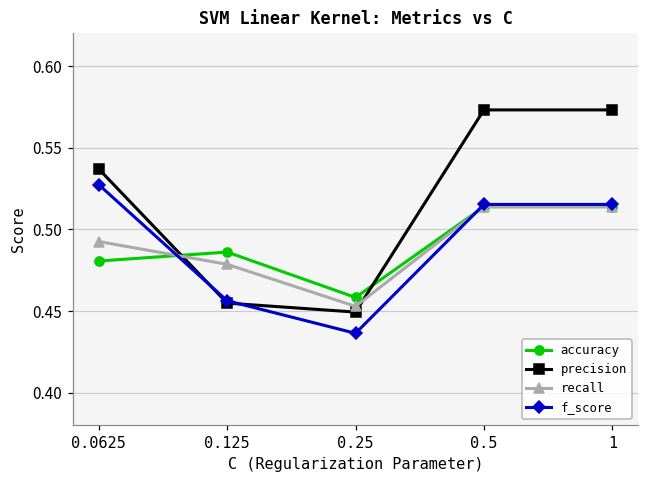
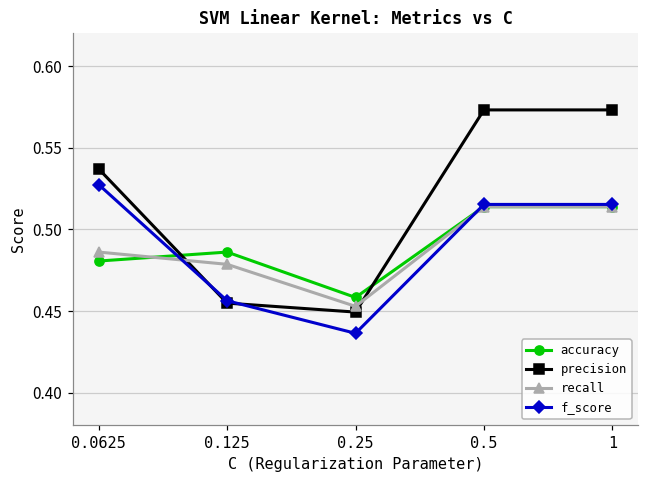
recall, 0.0625: 0.493 -> 0.486
